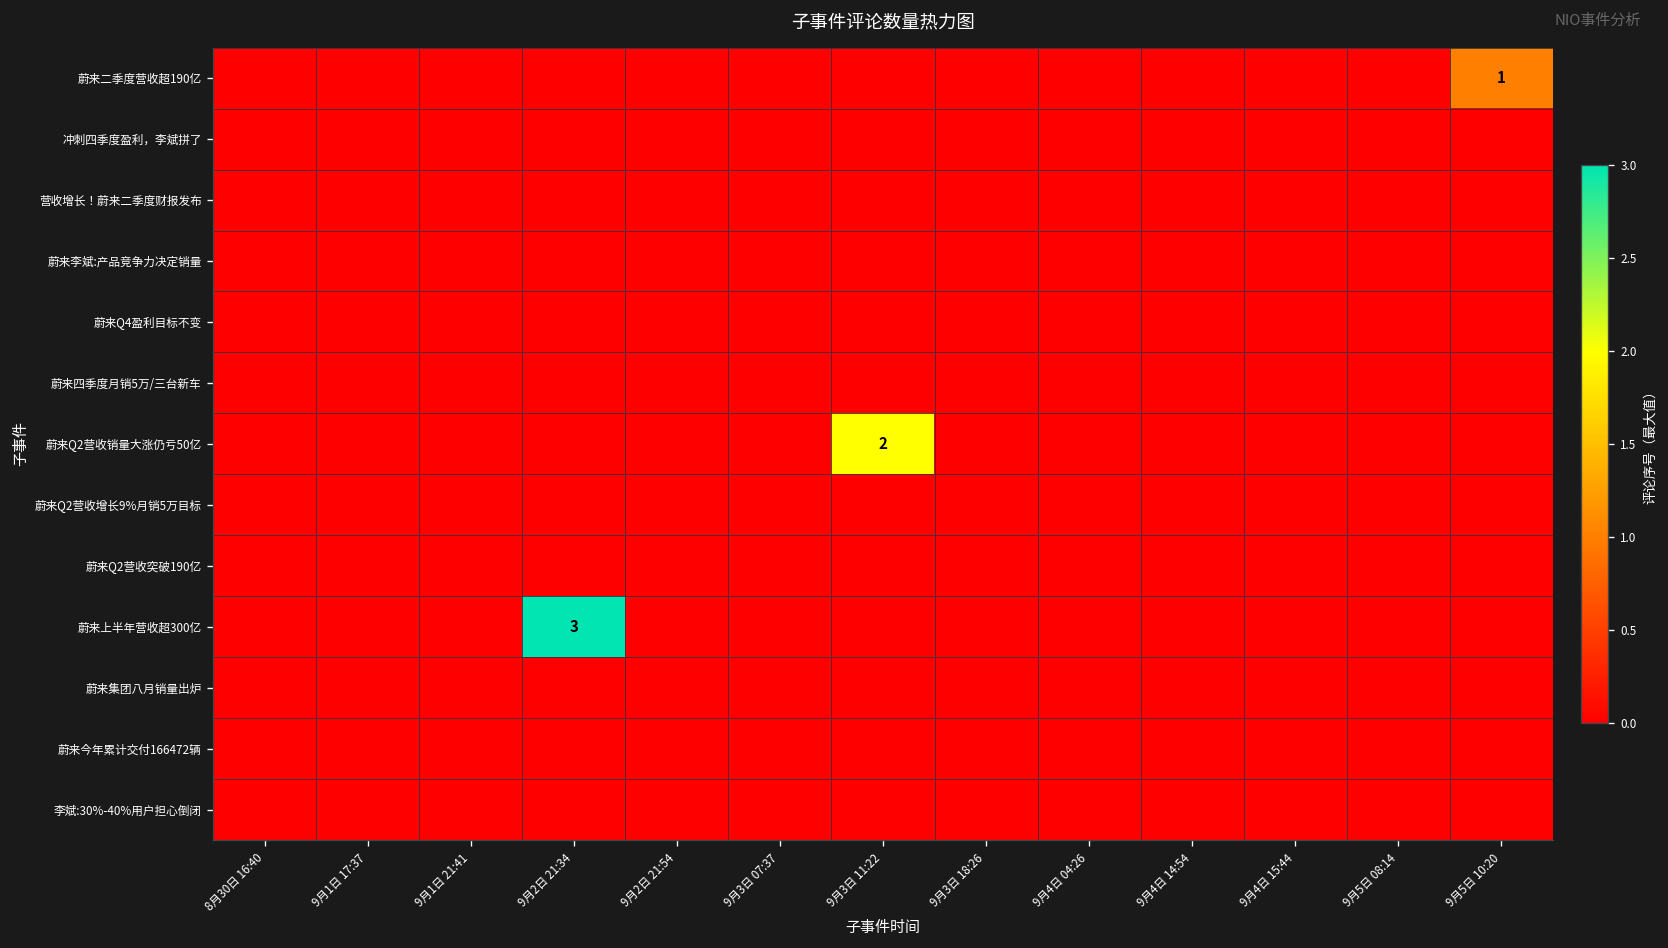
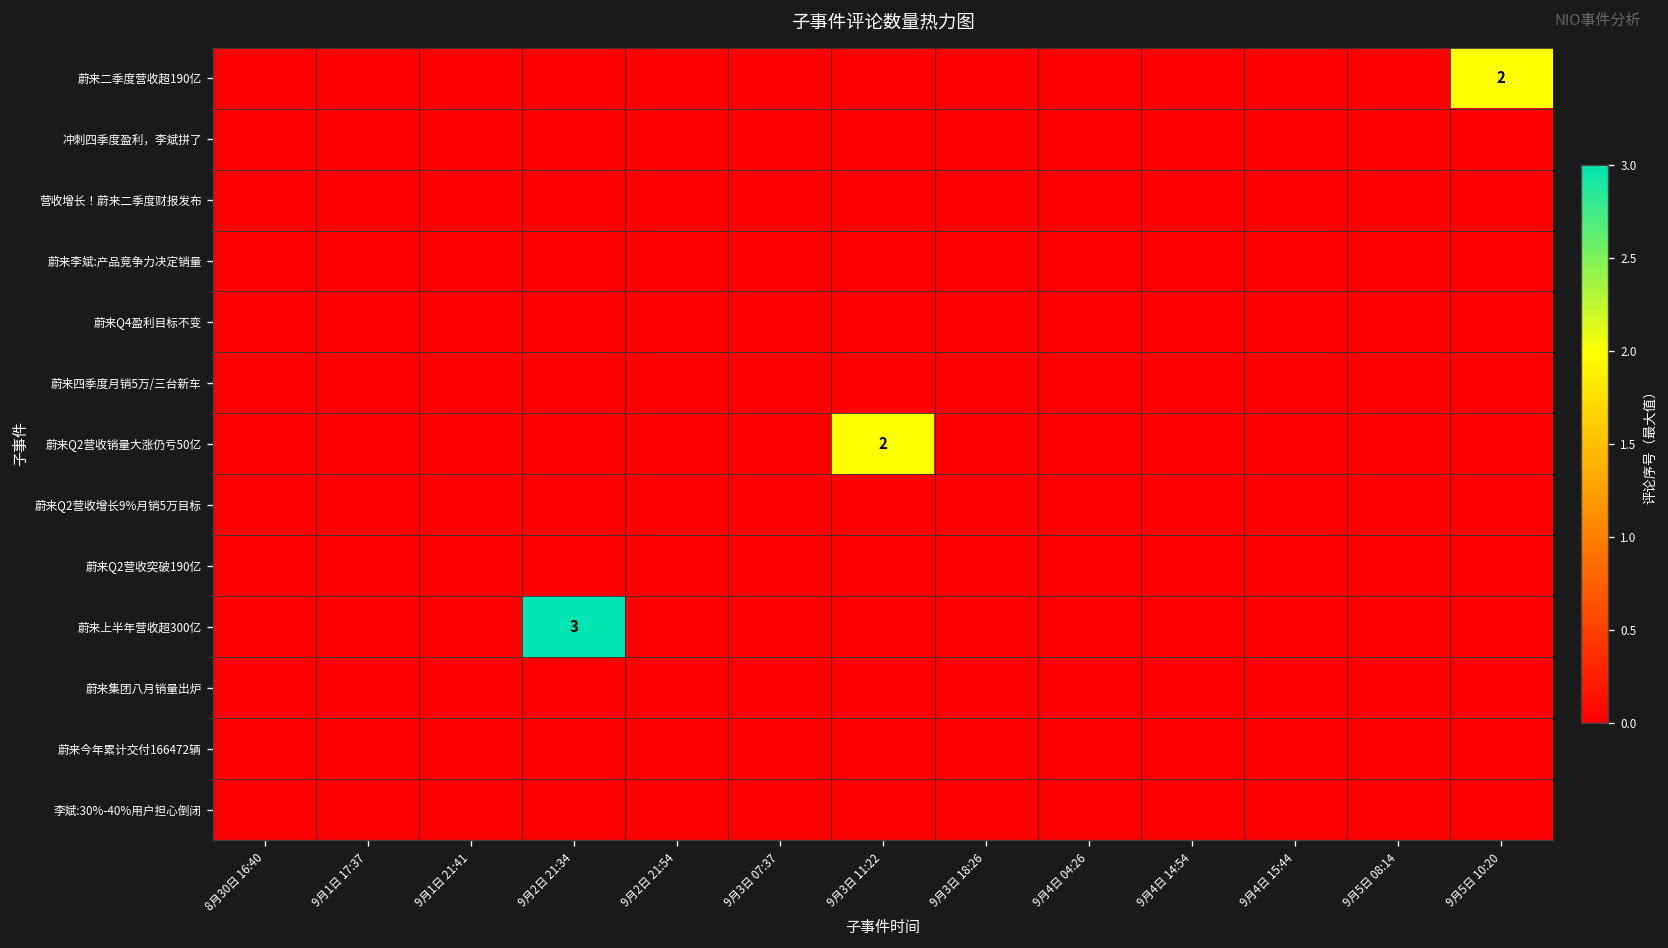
蔚来二季度营收超190亿, 9月5日 10:20: 1 -> 2
